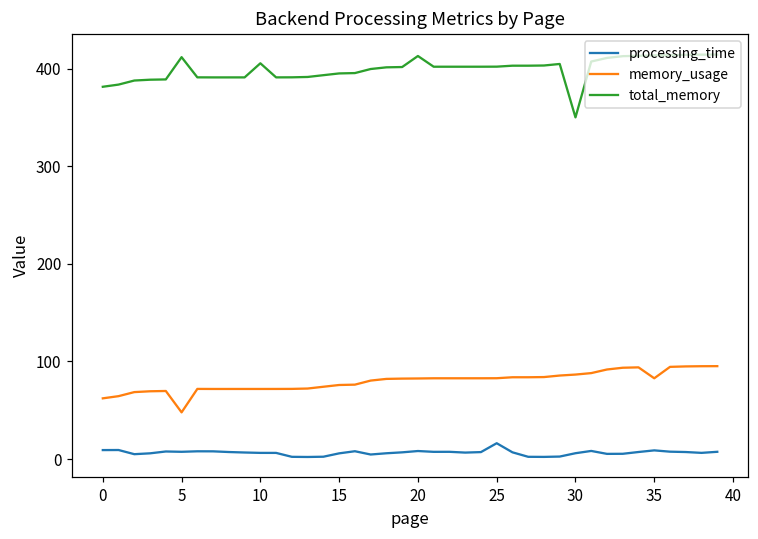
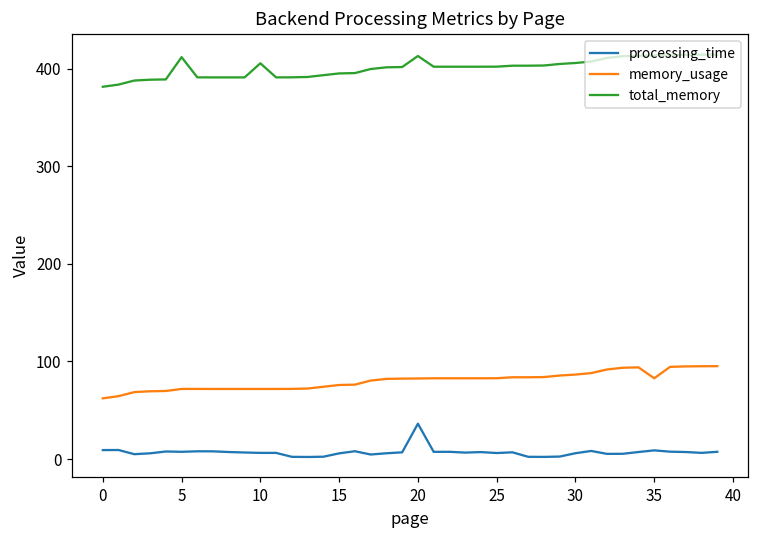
memory_usage, 5: 50 -> 70
processing_time, 20: 10 -> 40
processing_time, 25: 20 -> 10
total_memory, 30: 350 -> 410
